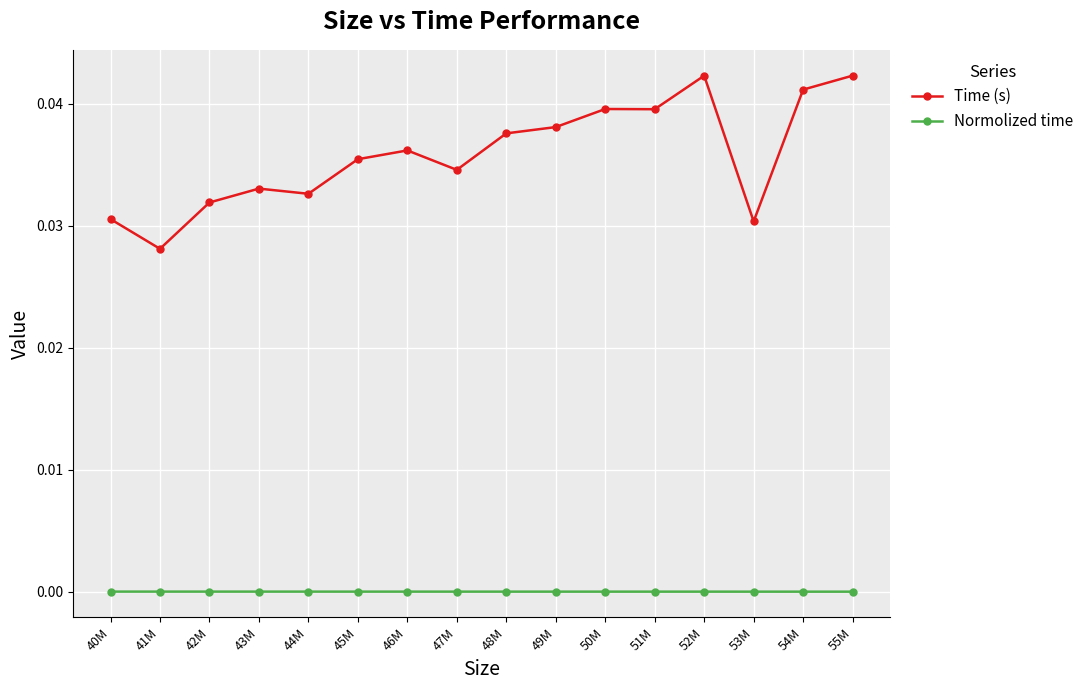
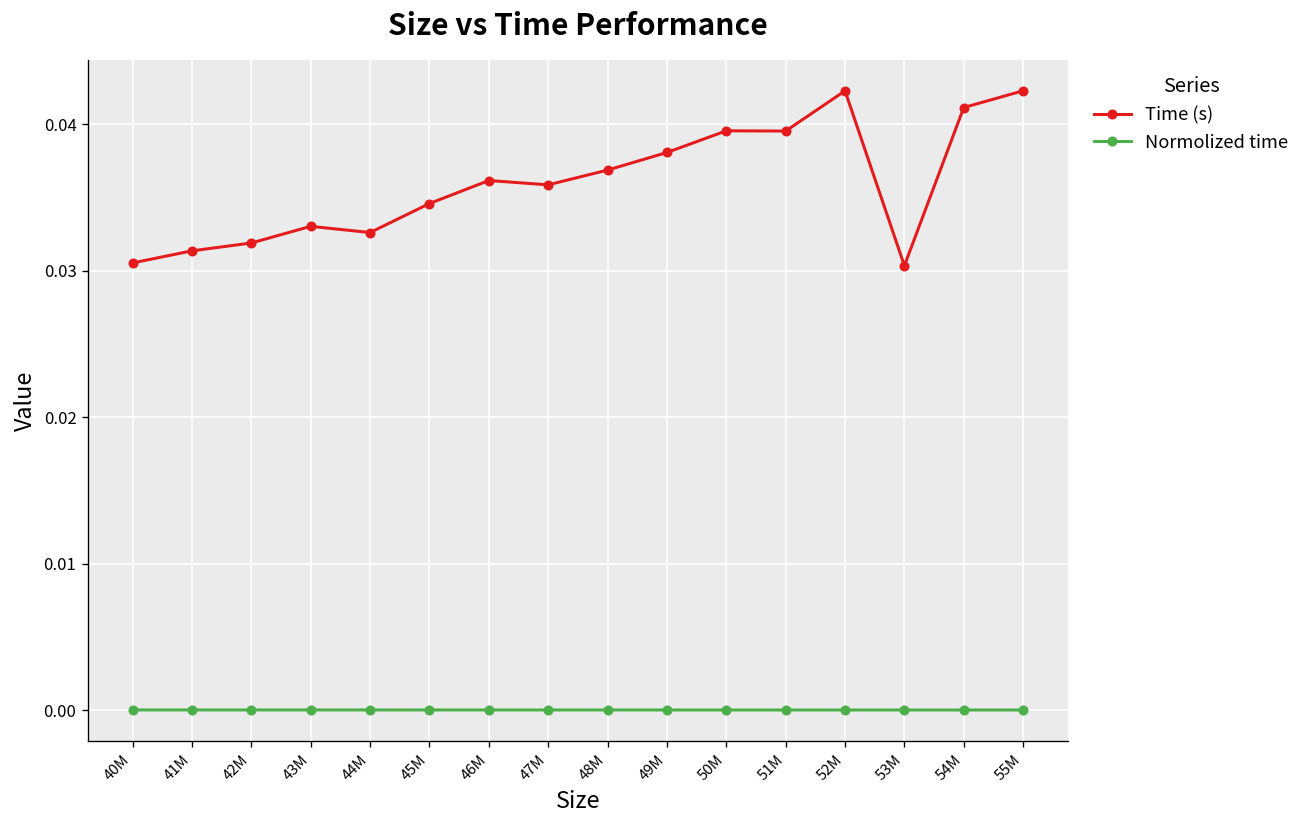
Time (s), 41M: 0.0281 -> 0.0314
Time (s), 45M: 0.0355 -> 0.0346
Time (s), 47M: 0.0346 -> 0.0359
Time (s), 48M: 0.0376 -> 0.0369
